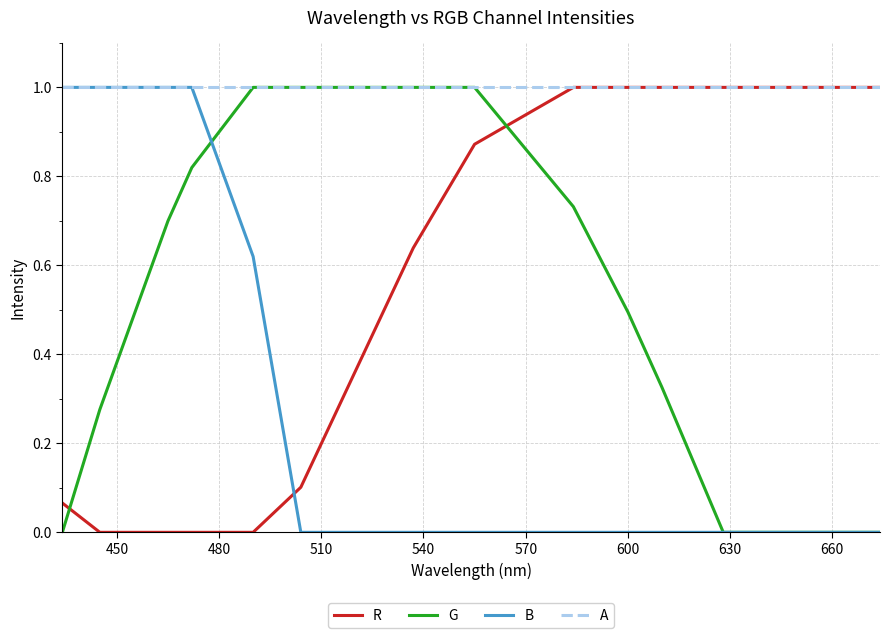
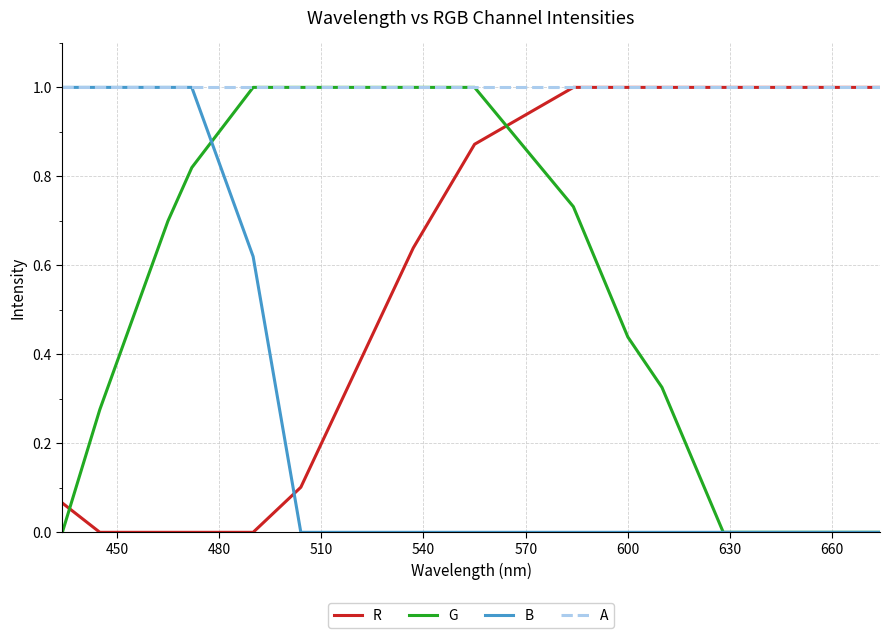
G, 600: 0.50 -> 0.44
